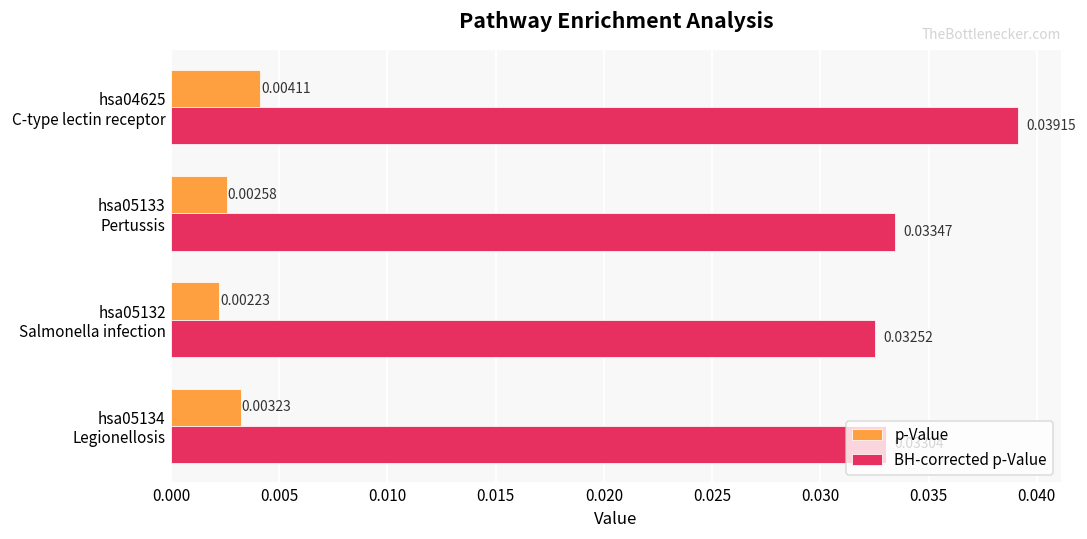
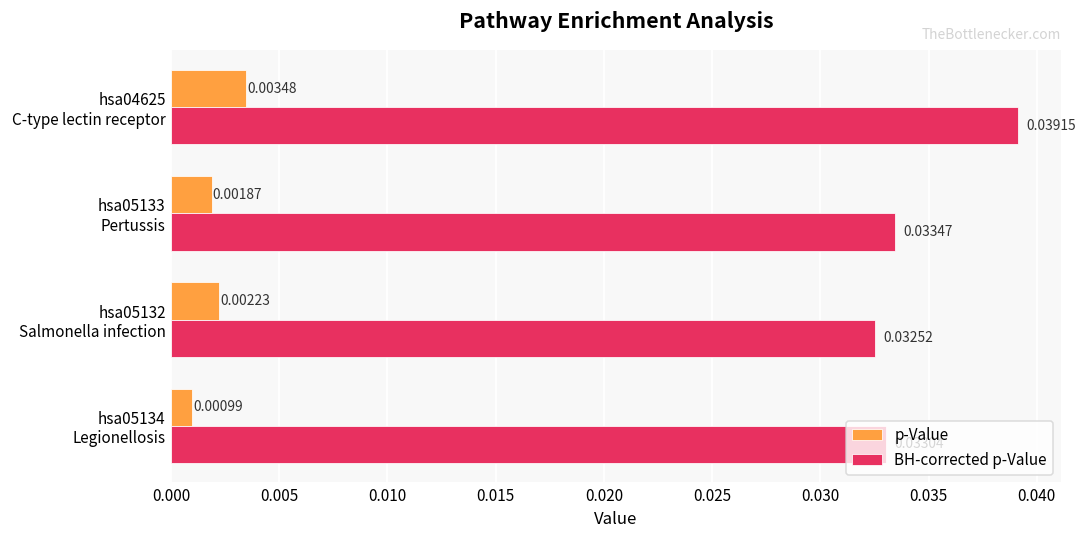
p-Value, hsa04625 C-type lectin receptor: 0.00411 -> 0.00348
p-Value, hsa05133 Pertussis: 0.00258 -> 0.00187
p-Value, hsa05134 Legionellosis: 0.00323 -> 0.00099
